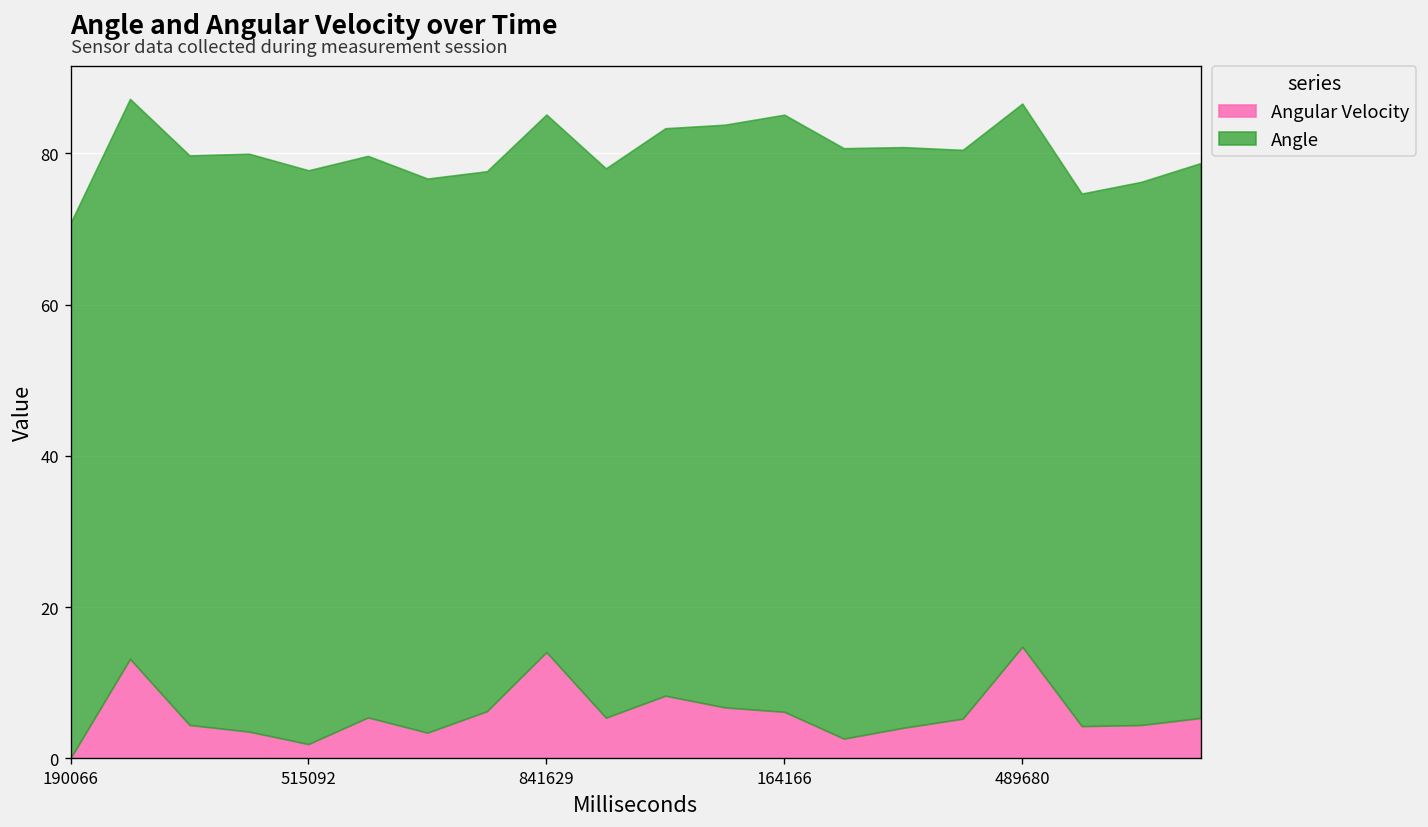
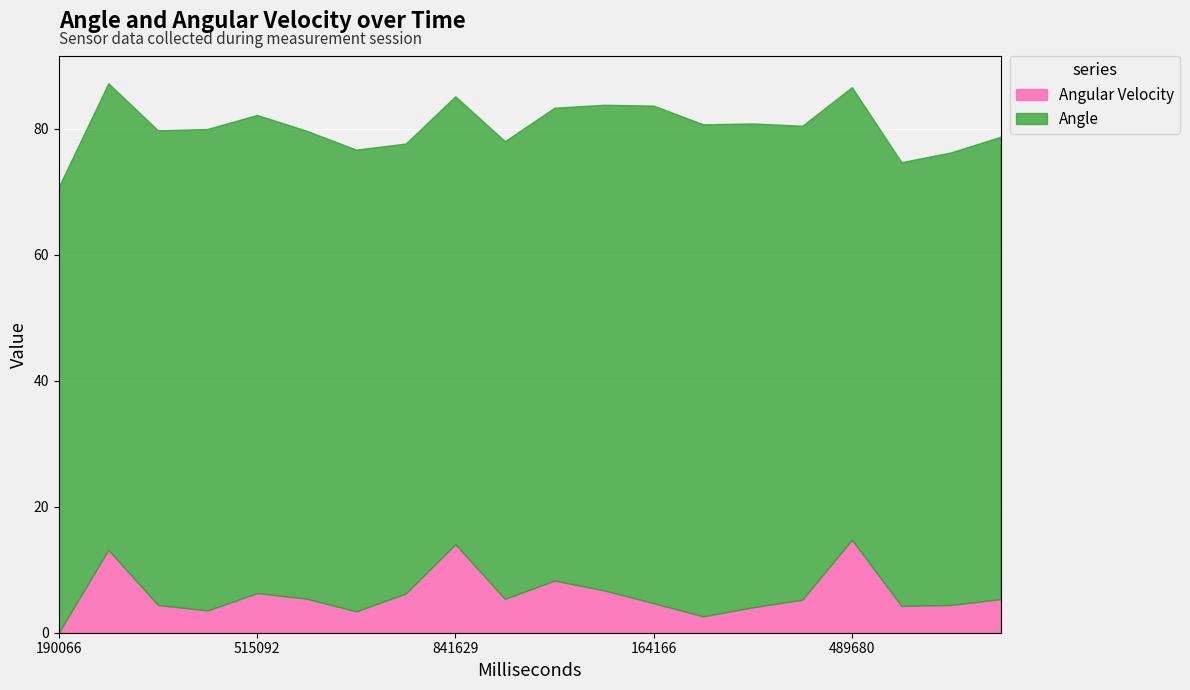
Angular Velocity, 515092: 2 -> 6
Angular Velocity, 164166: 6 -> 5
